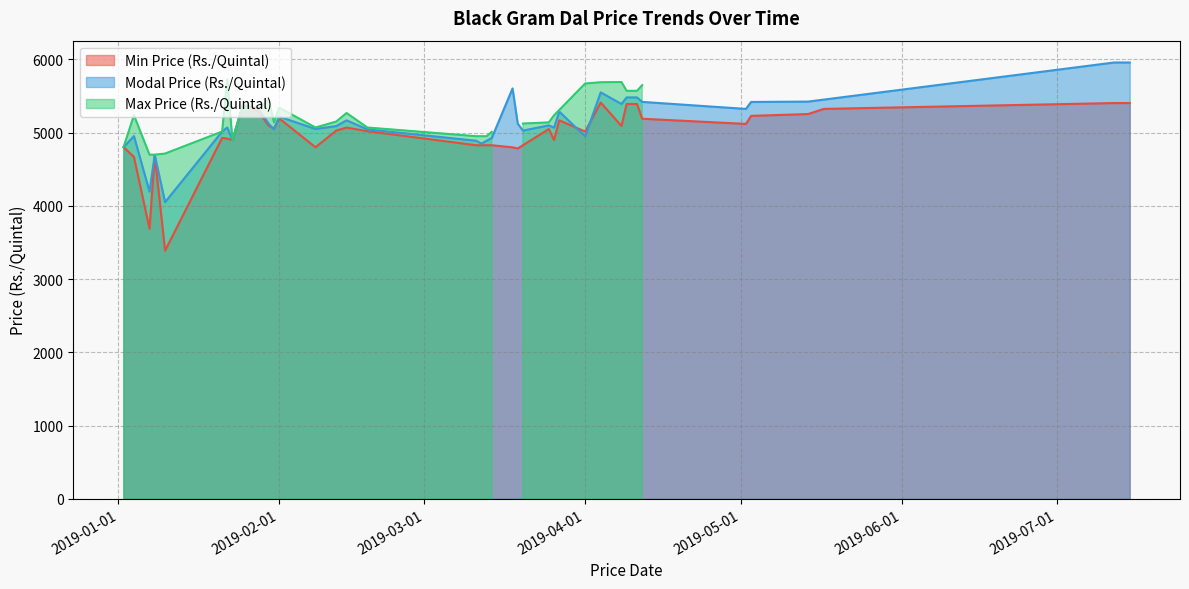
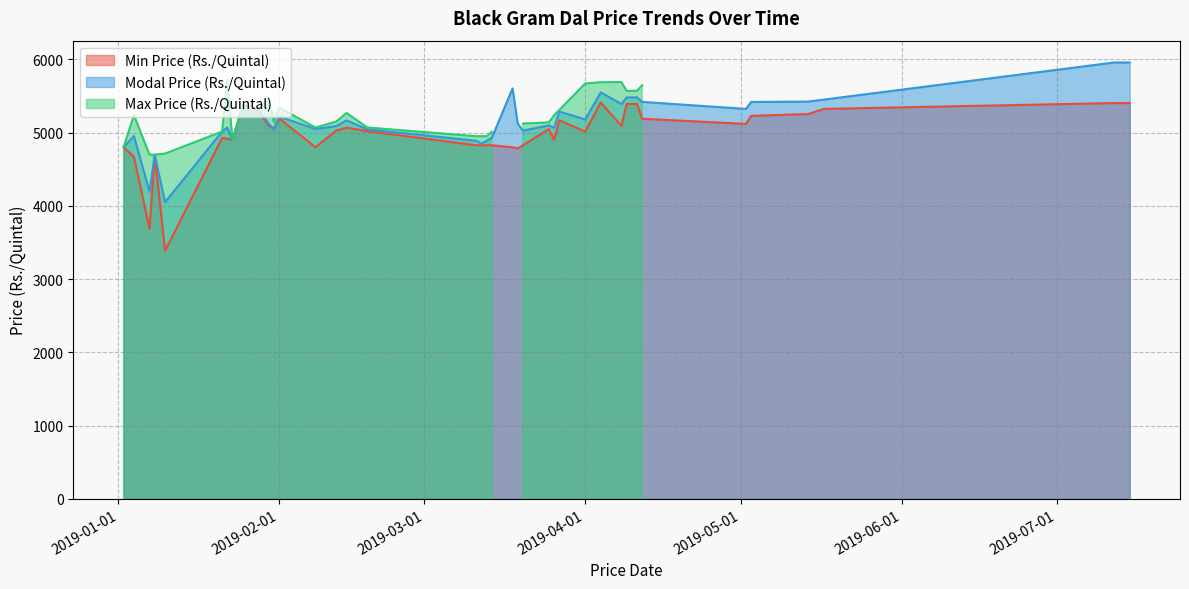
Modal Price (Rs./Quintal), 2019-04-01: 5000 -> 5200
